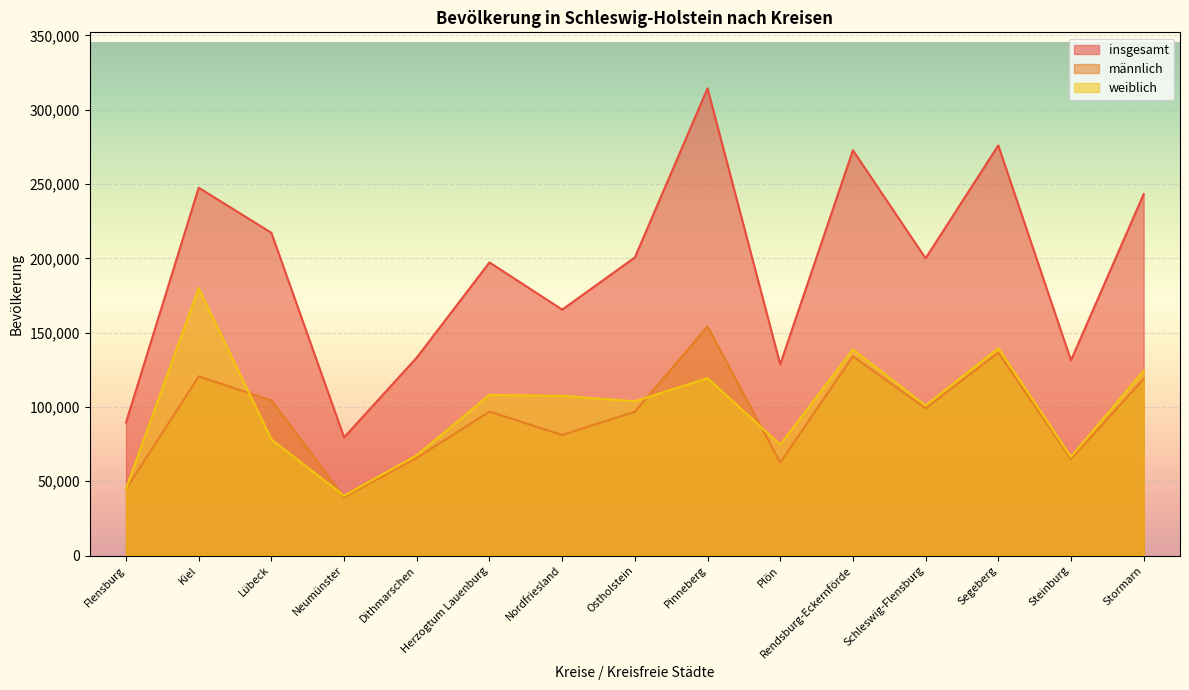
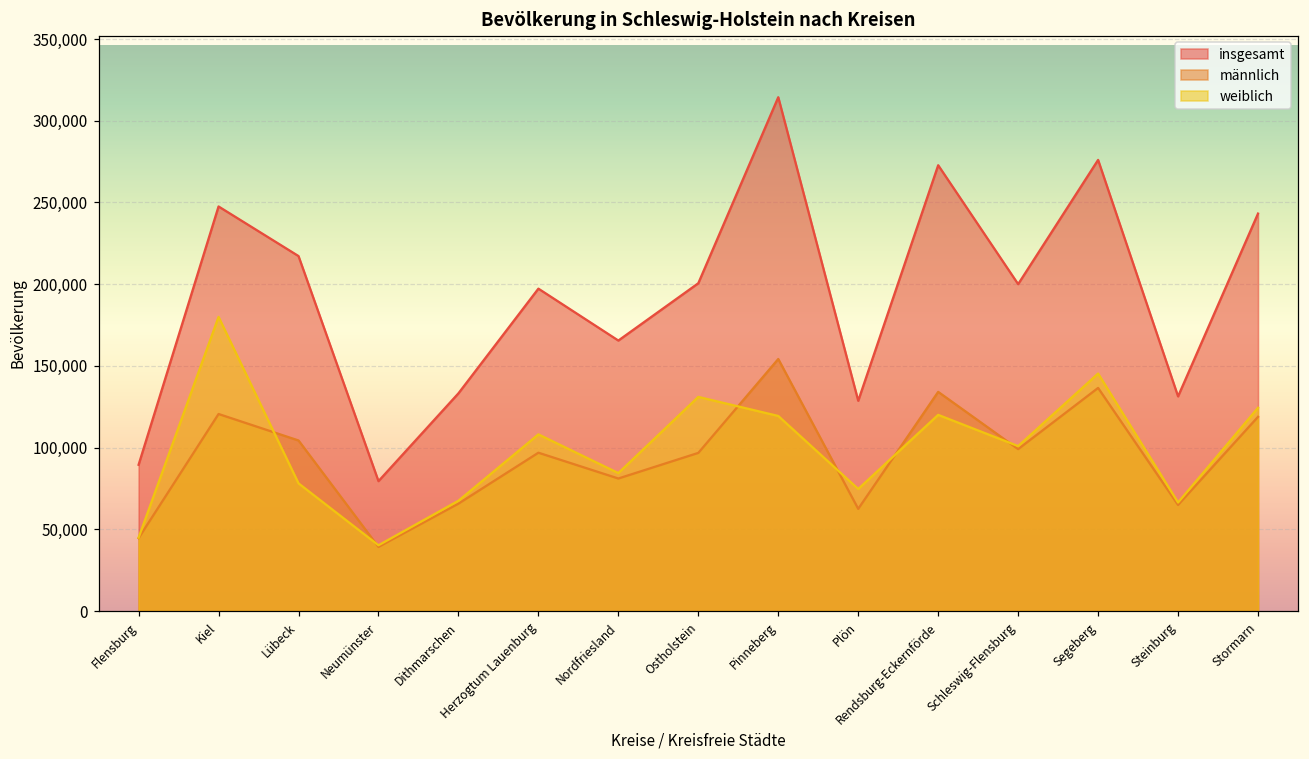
weiblich, Nordfriesland: 107,000 -> 84,000
weiblich, Ostholstein: 104,000 -> 131,000
weiblich, Rendsburg-Eckernförde: 139,000 -> 120,000
weiblich, Segeberg: 140,000 -> 145,000
